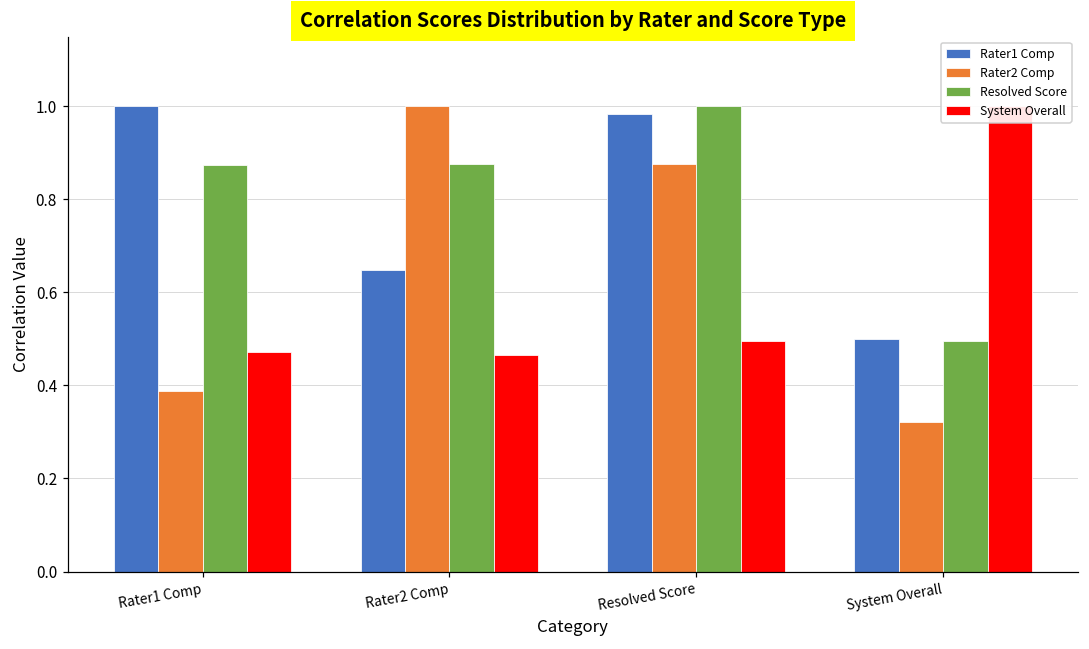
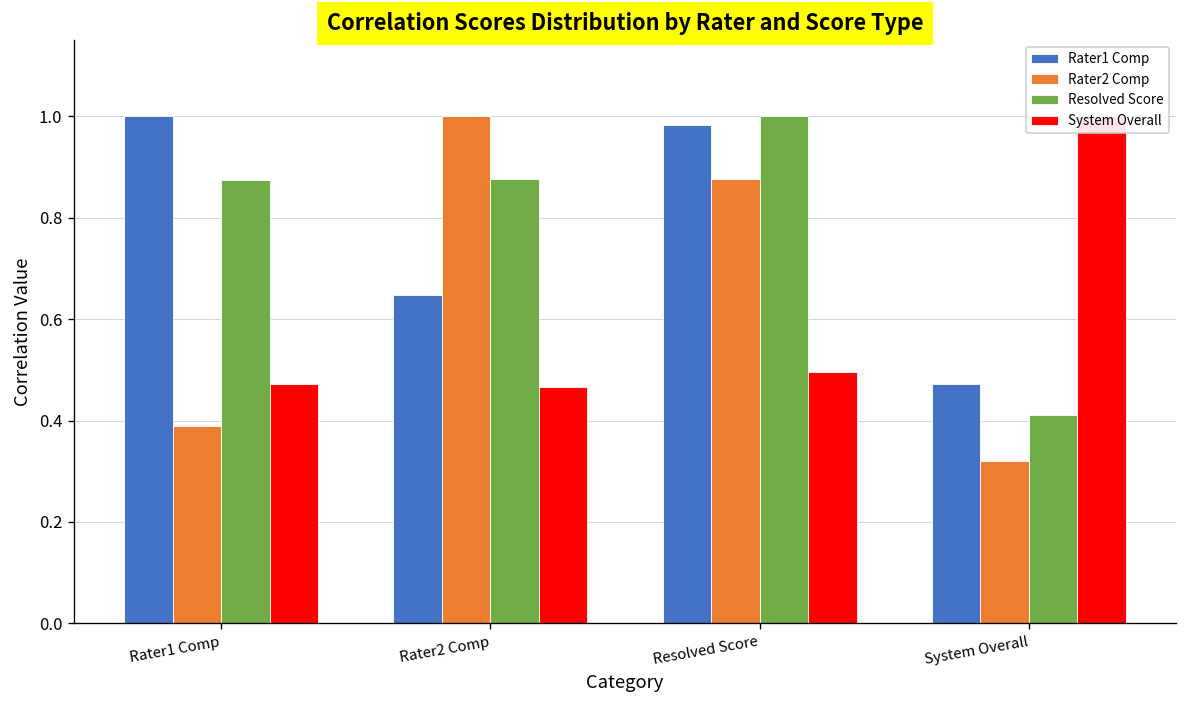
Rater1 Comp, System Overall: 0.50 -> 0.47
Resolved Score, System Overall: 0.49 -> 0.41
